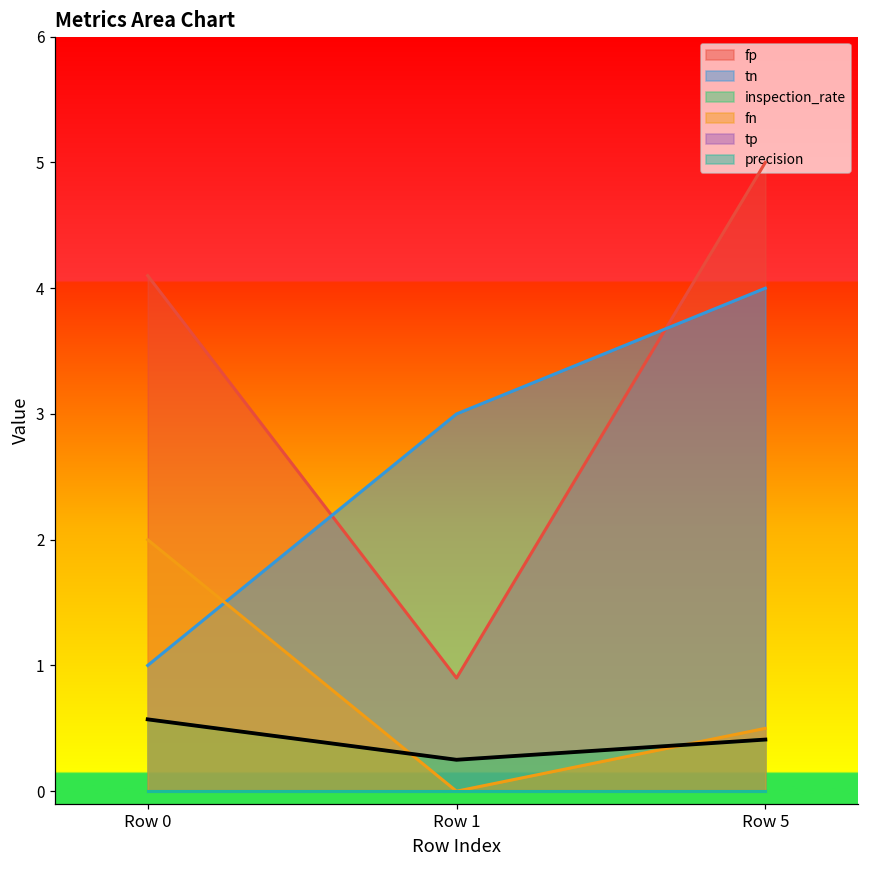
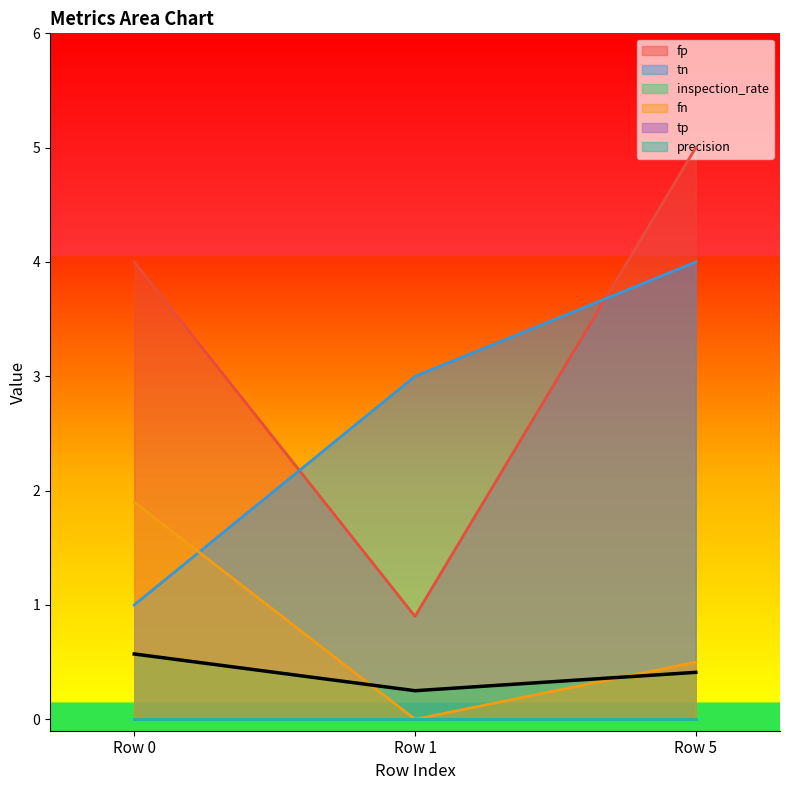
fp, Row 0: 4.1 -> 4.0
fn, Row 0: 2.0 -> 1.9
